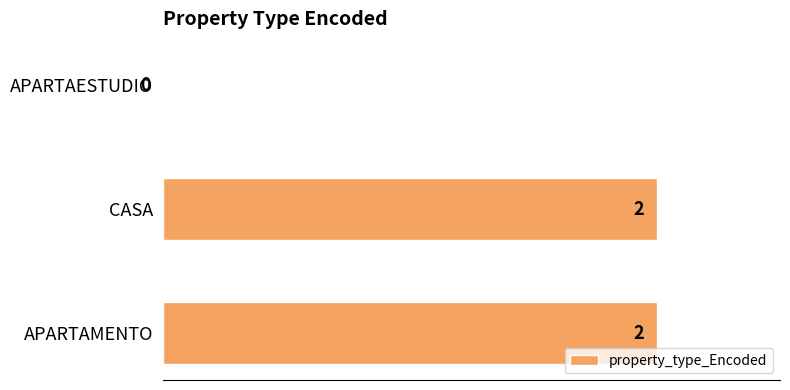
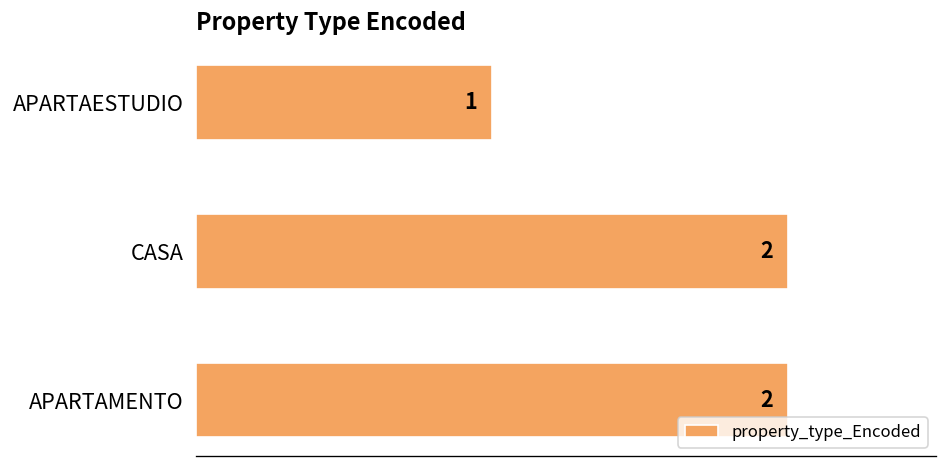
APARTAESTUDIO: 0 -> 1
